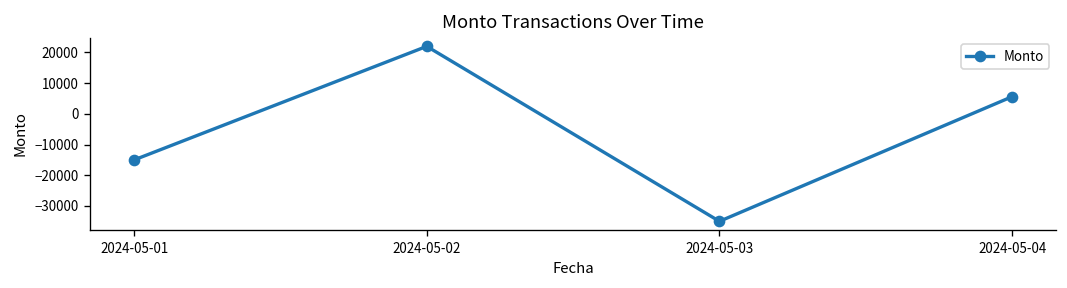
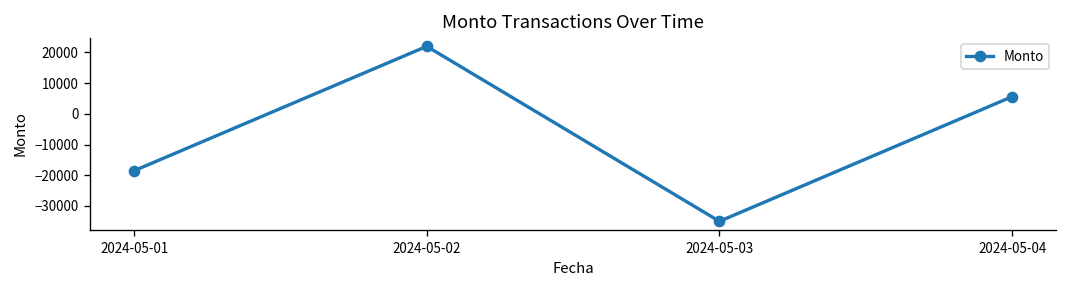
2024-05-01: -15000 -> -19000
